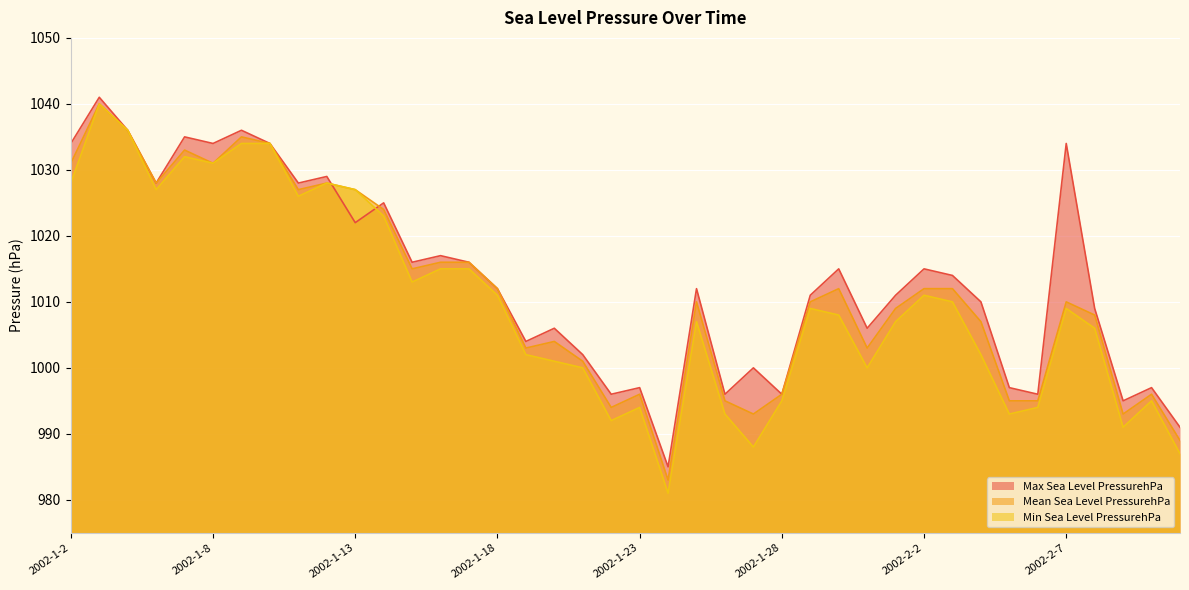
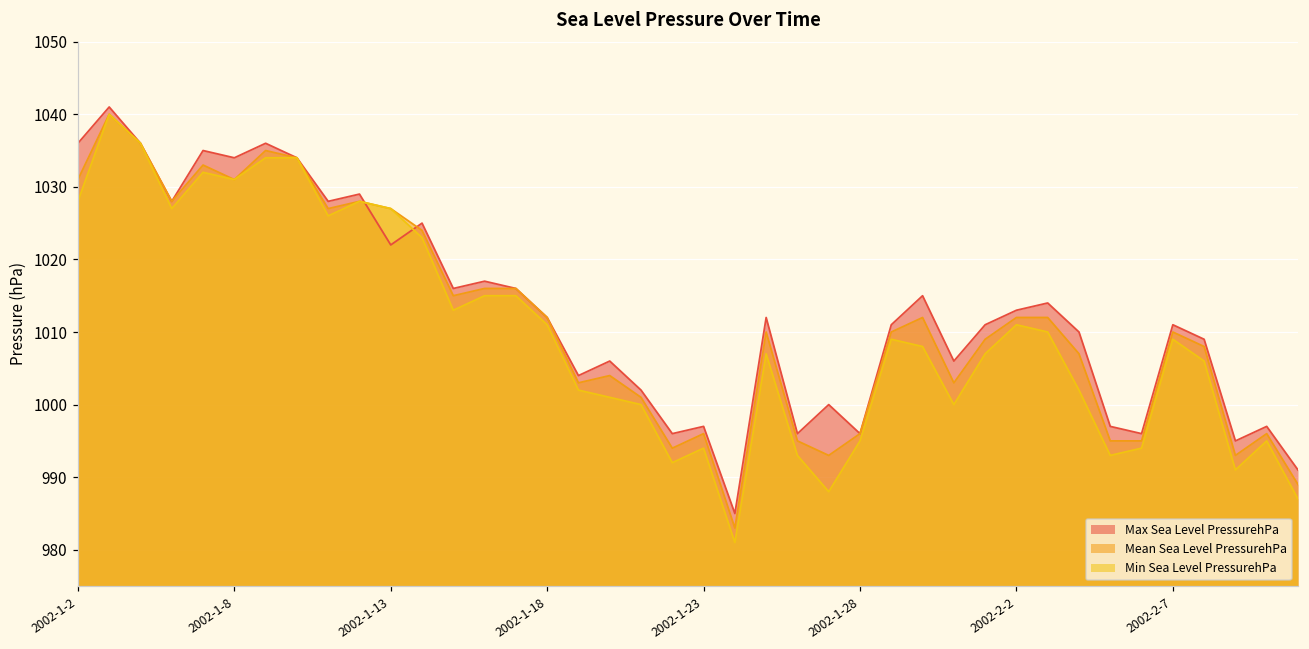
Max Sea Level PressurehPa, 2002-1-2: 1034 -> 1036
Max Sea Level PressurehPa, 2002-2-2: 1015 -> 1013
Max Sea Level PressurehPa, 2002-2-7: 1034 -> 1011
